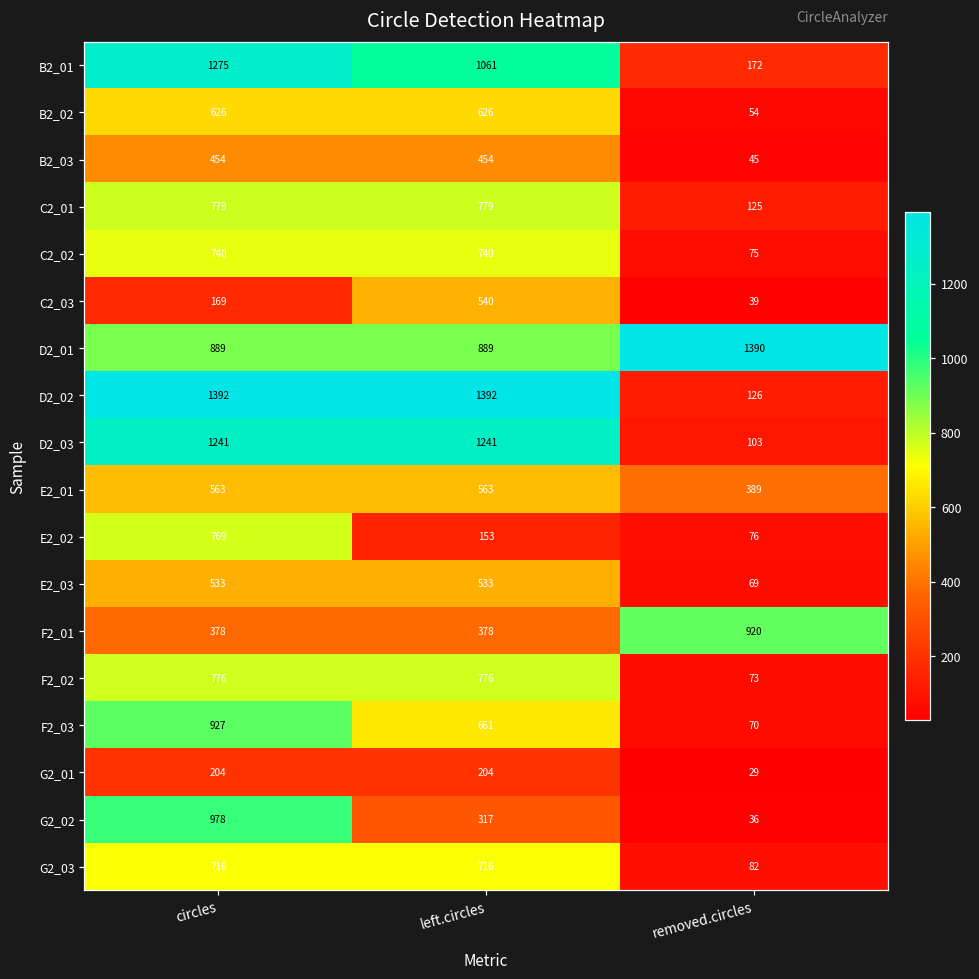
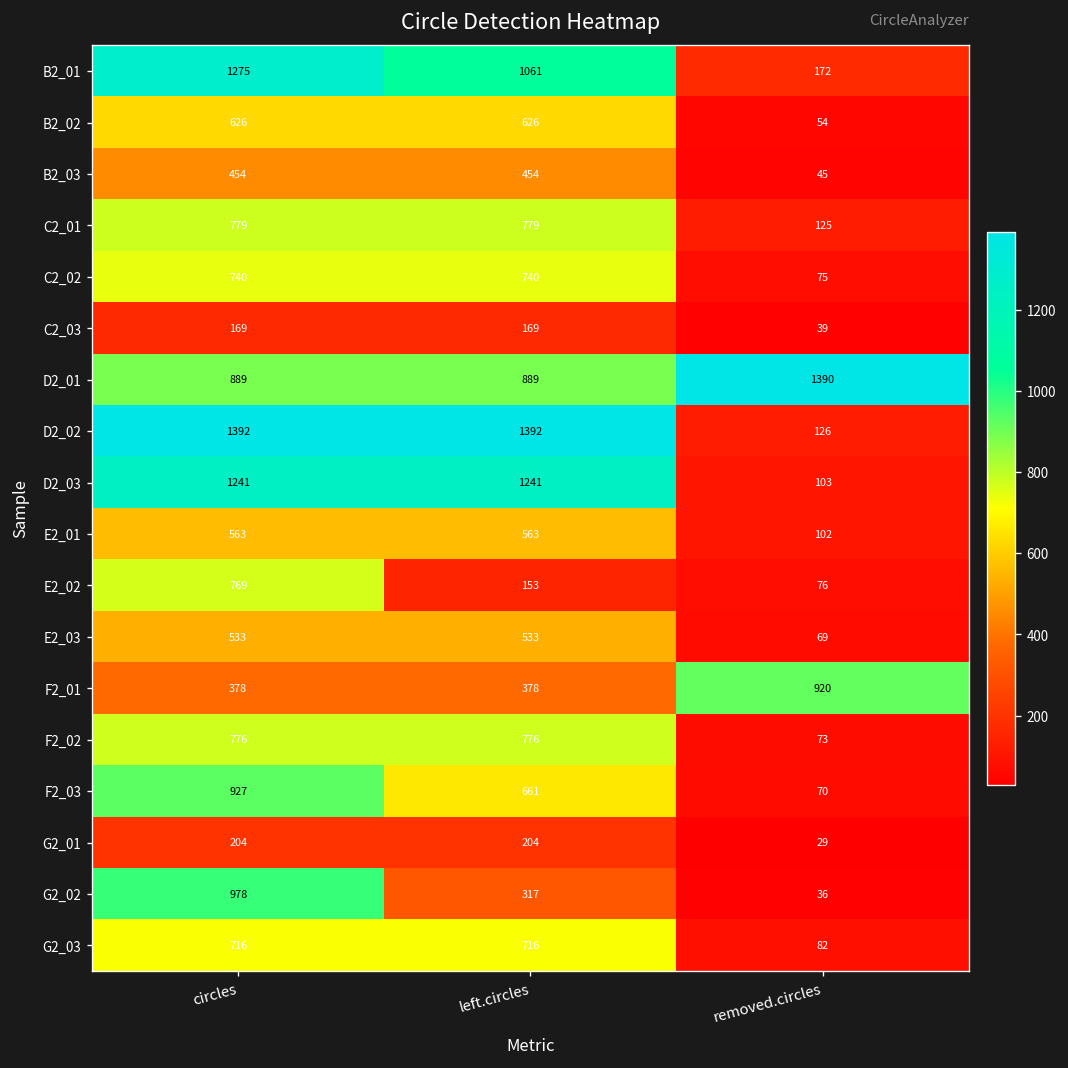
C2_03, left.circles: 540 -> 169
E2_01, removed.circles: 389 -> 102
